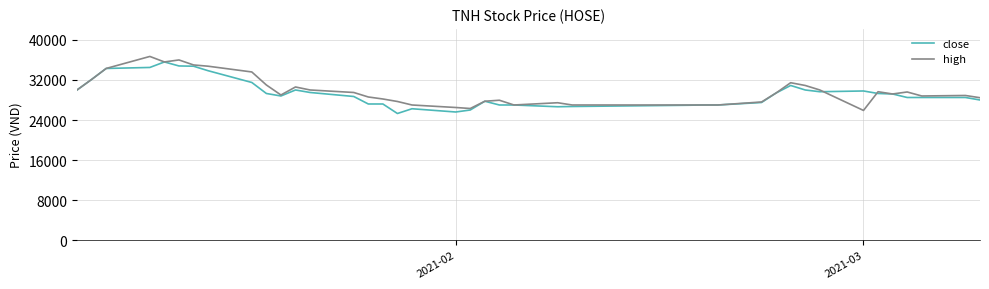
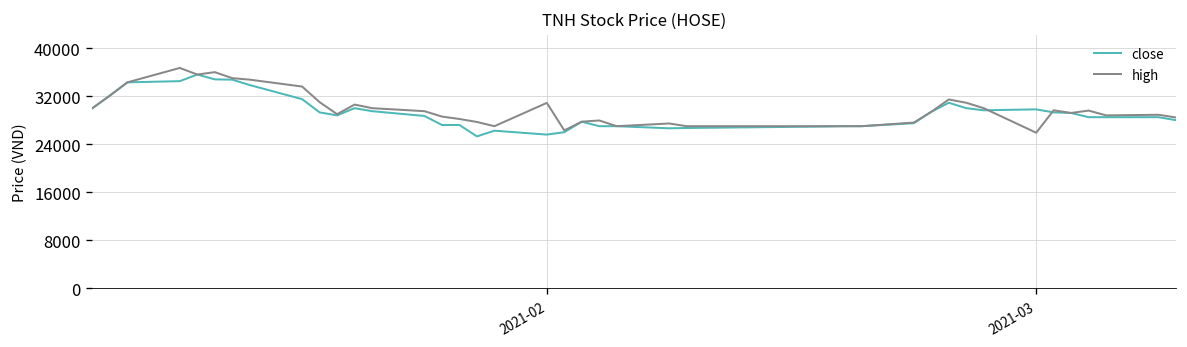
high, 2021-02: 27000 -> 31000
